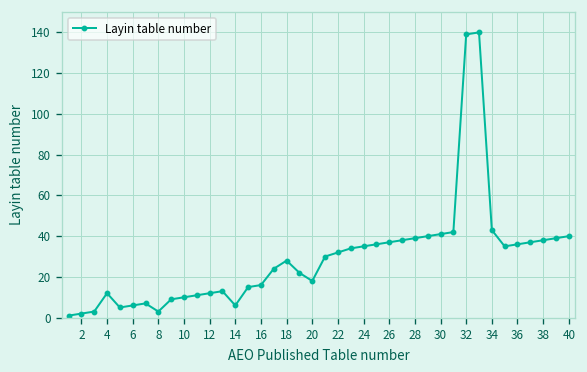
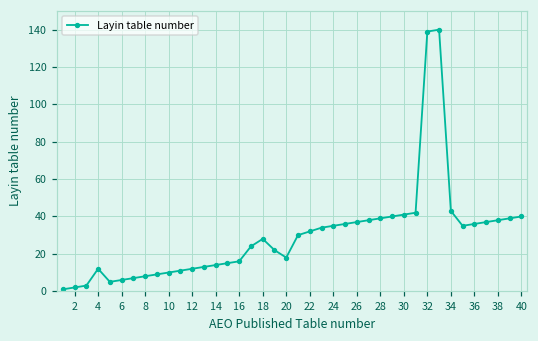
8: 3 -> 8
14: 6 -> 14
